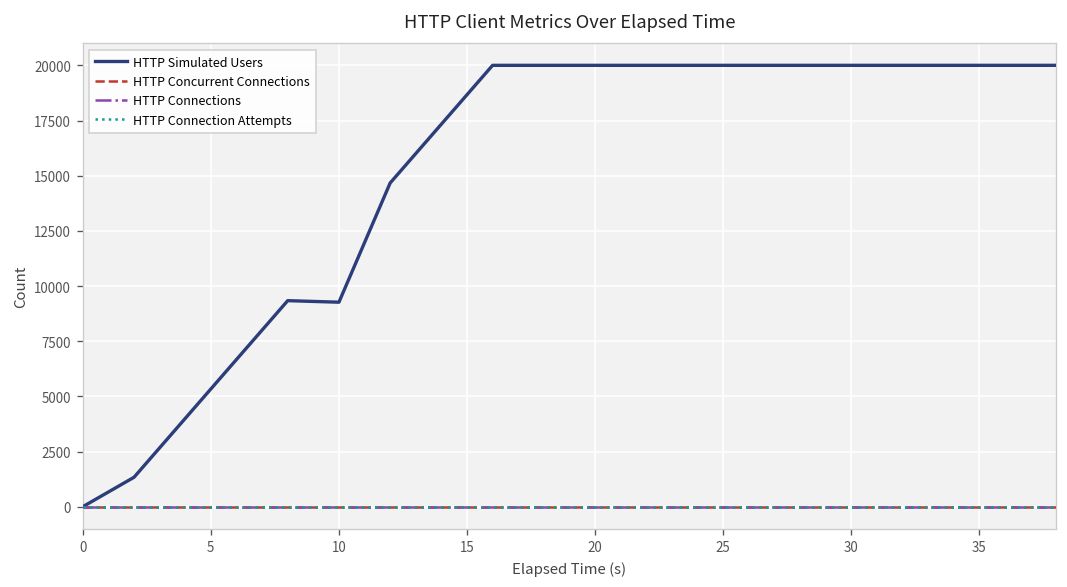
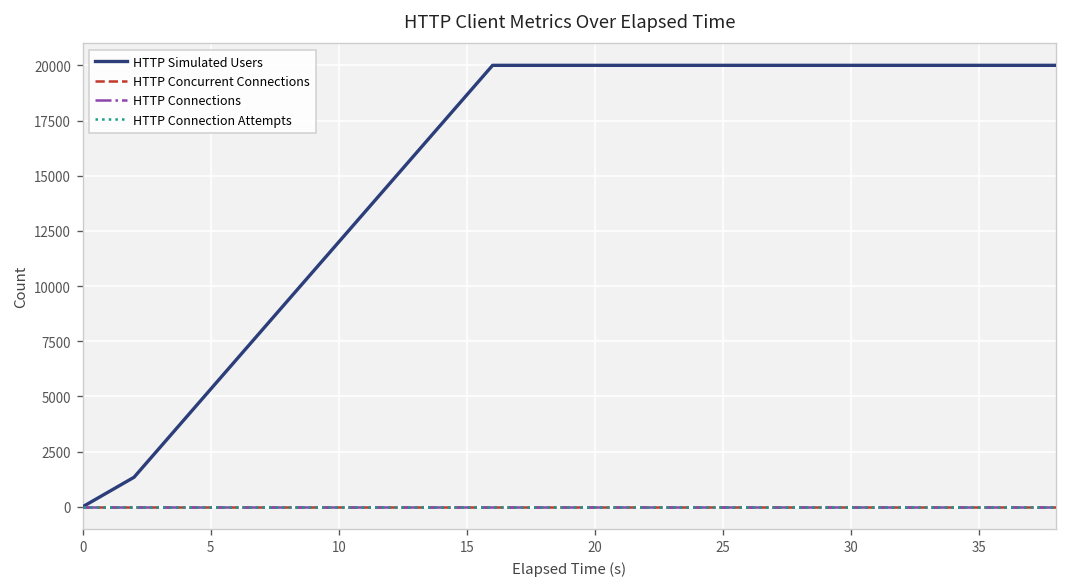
HTTP Simulated Users, 10: 9300 -> 12000
